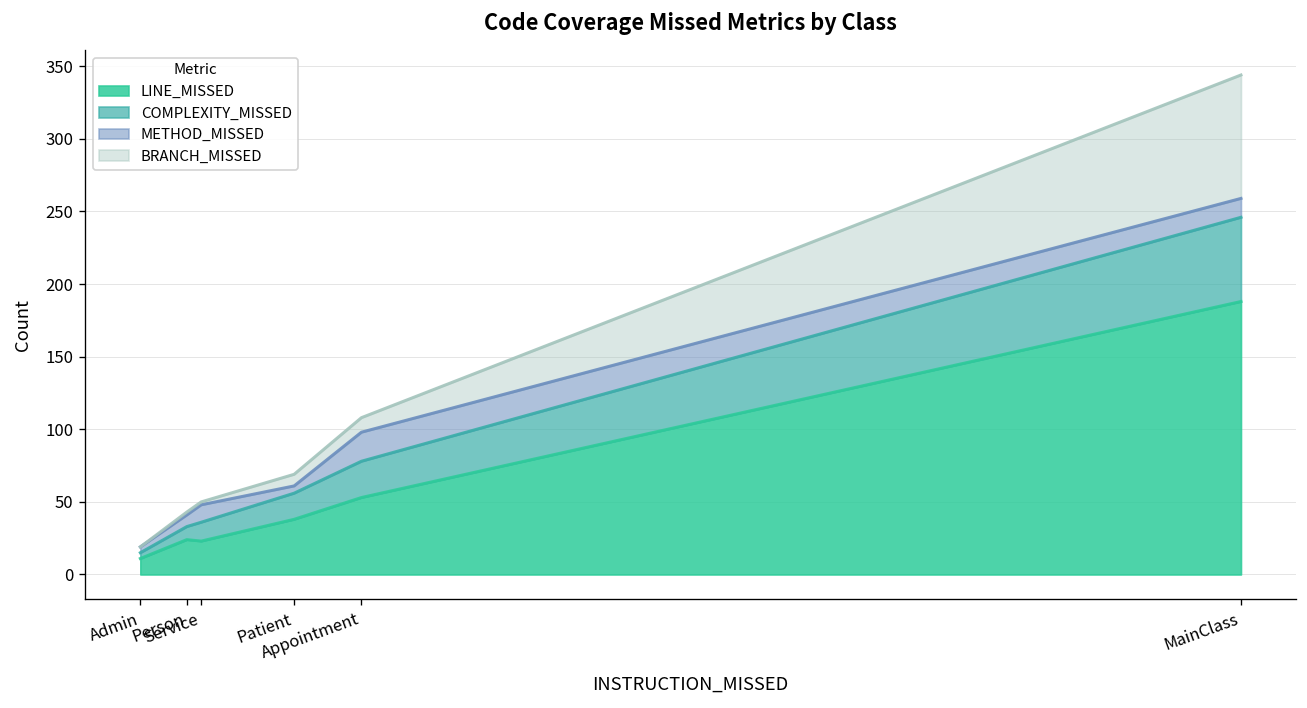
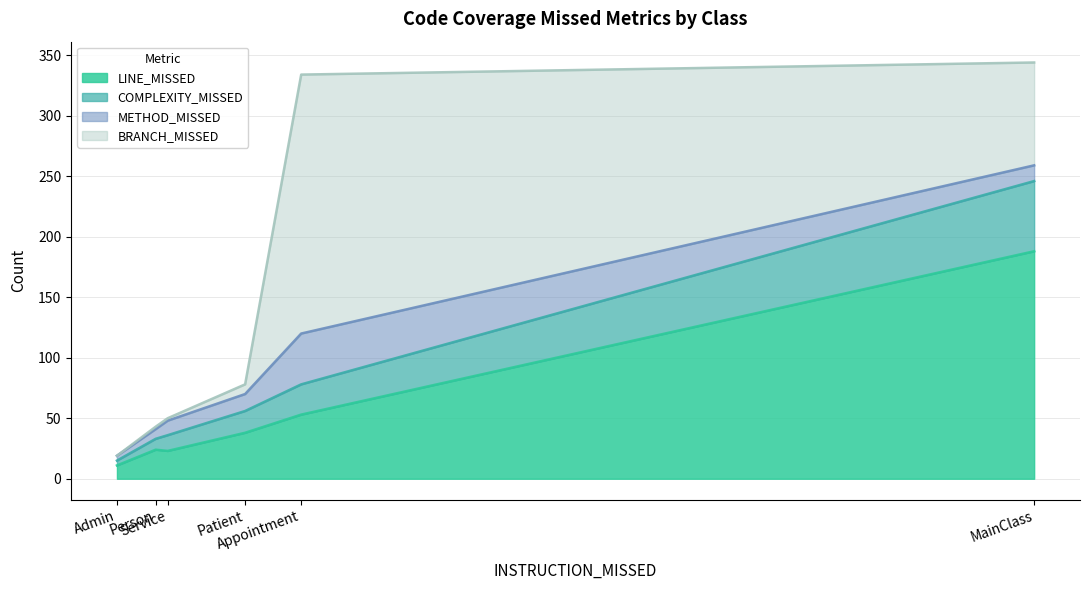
METHOD_MISSED, Patient: 5 -> 14
METHOD_MISSED, Appointment: 20 -> 42
BRANCH_MISSED, Appointment: 10 -> 214
